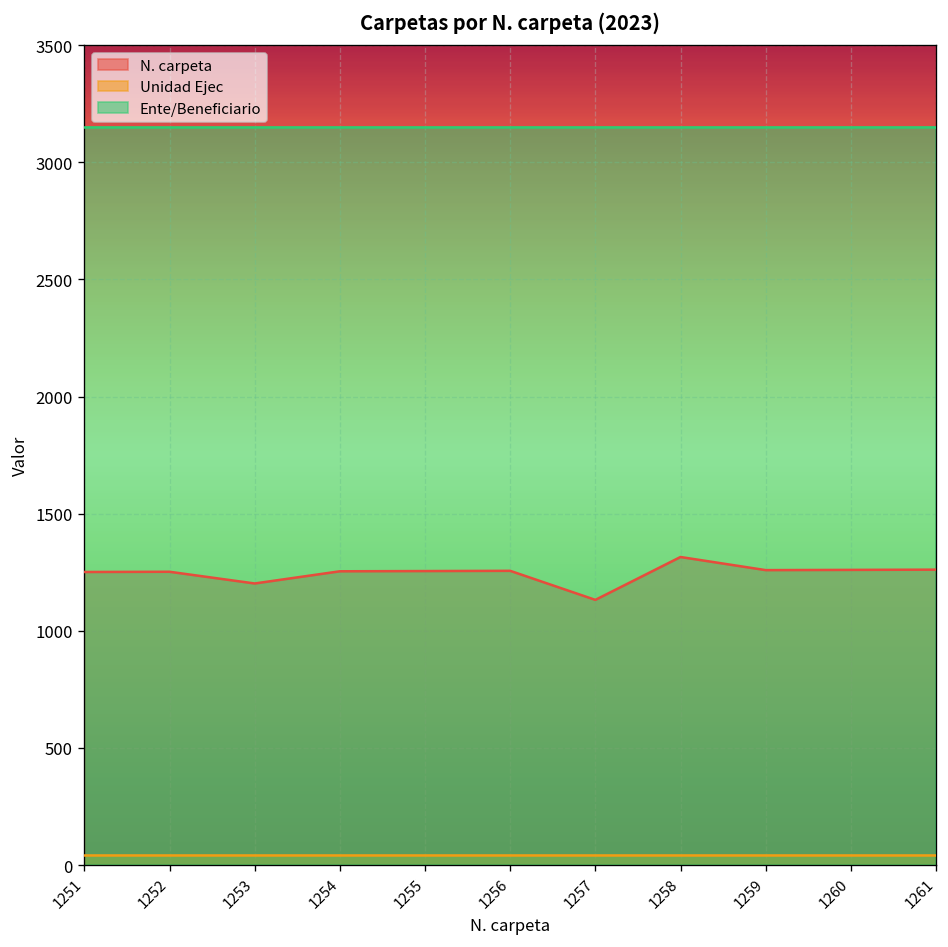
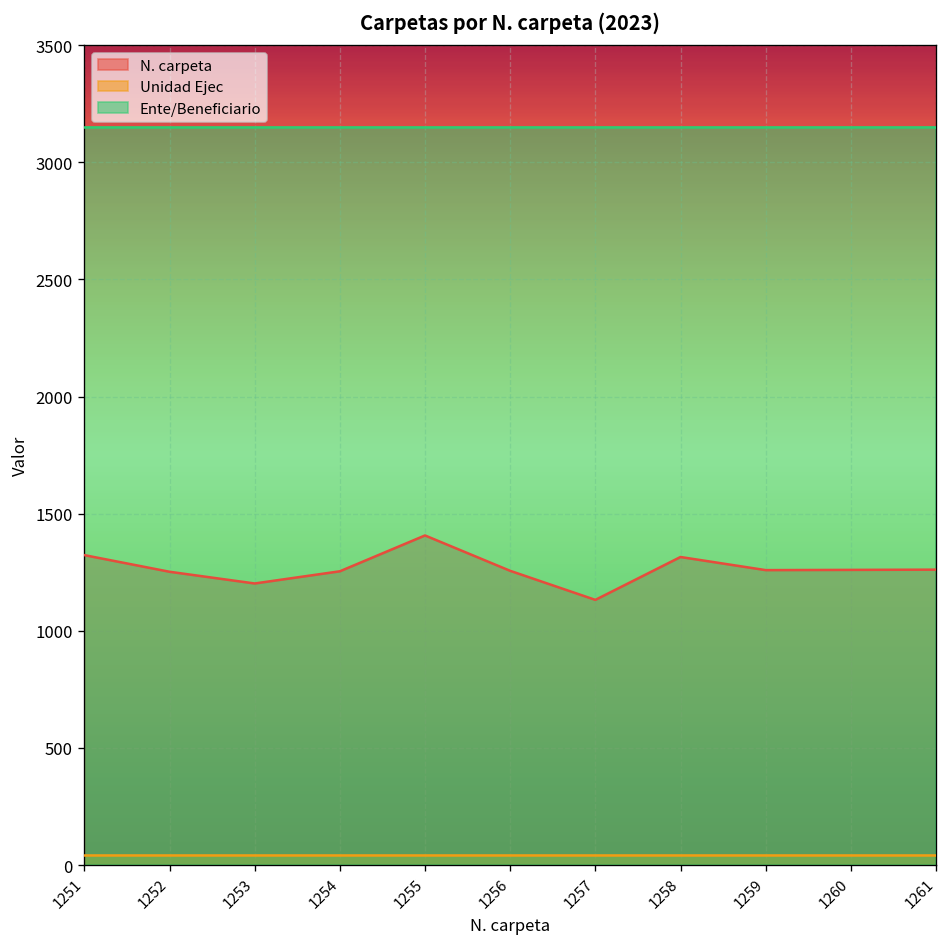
N. carpeta, 1251: 1250 -> 1320
N. carpeta, 1255: 1260 -> 1410
